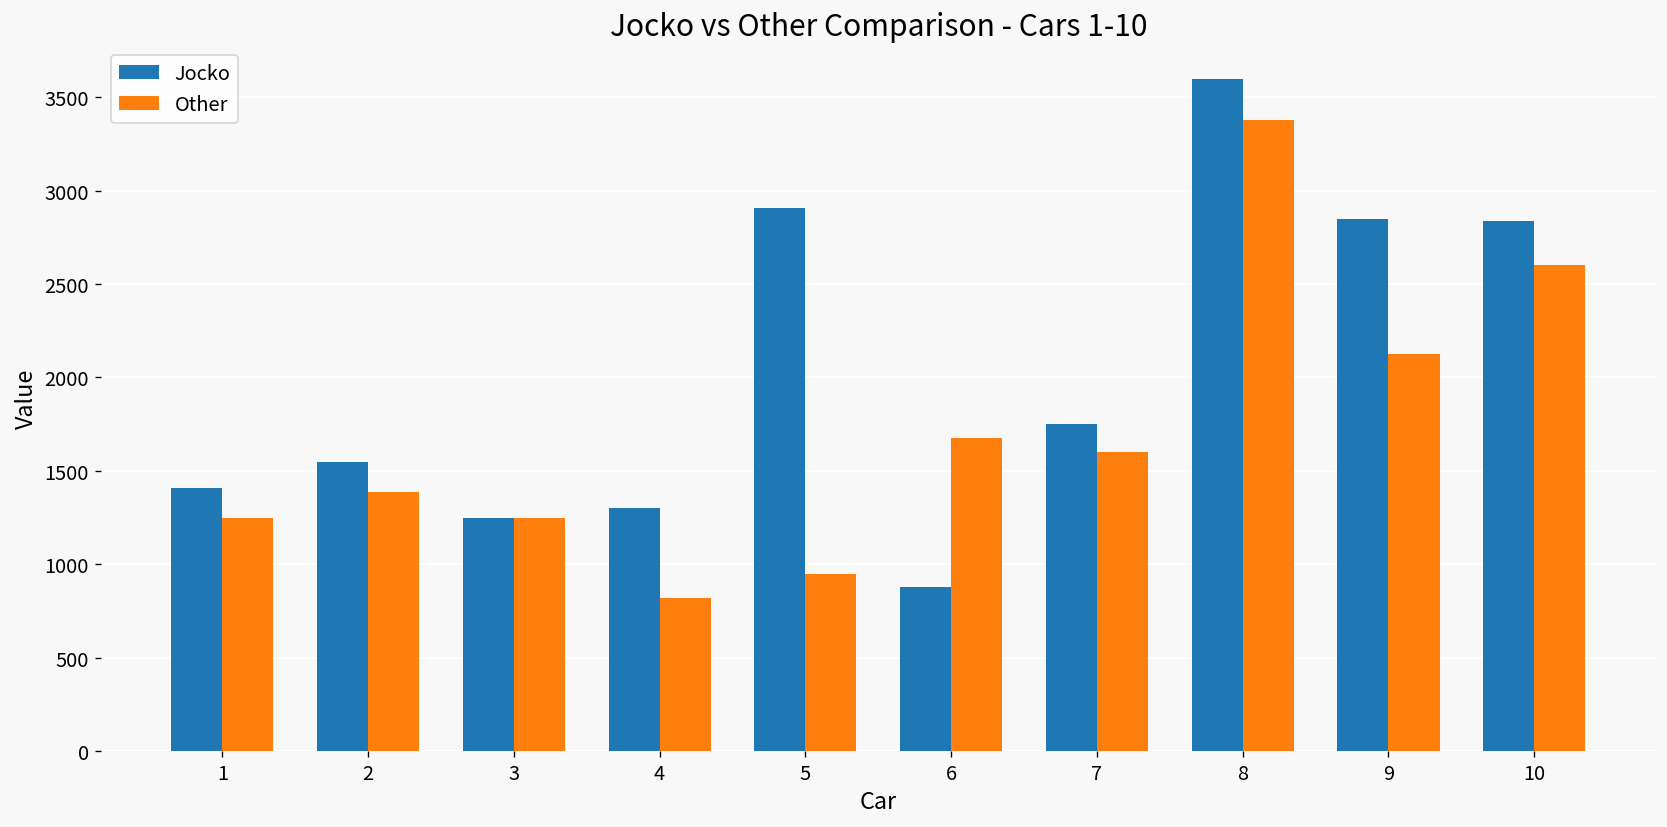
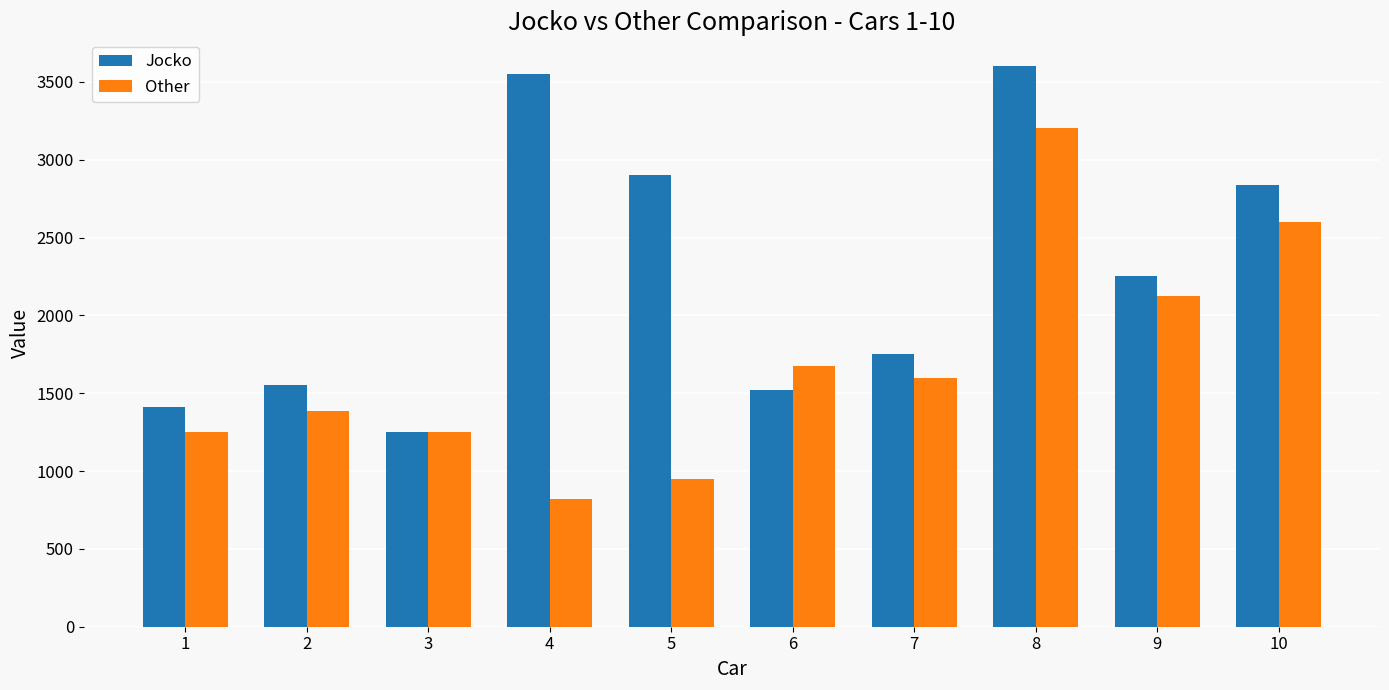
Jocko, 4: 1300 -> 3550
Jocko, 6: 880 -> 1520
Other, 8: 3380 -> 3200
Jocko, 9: 2850 -> 2250
